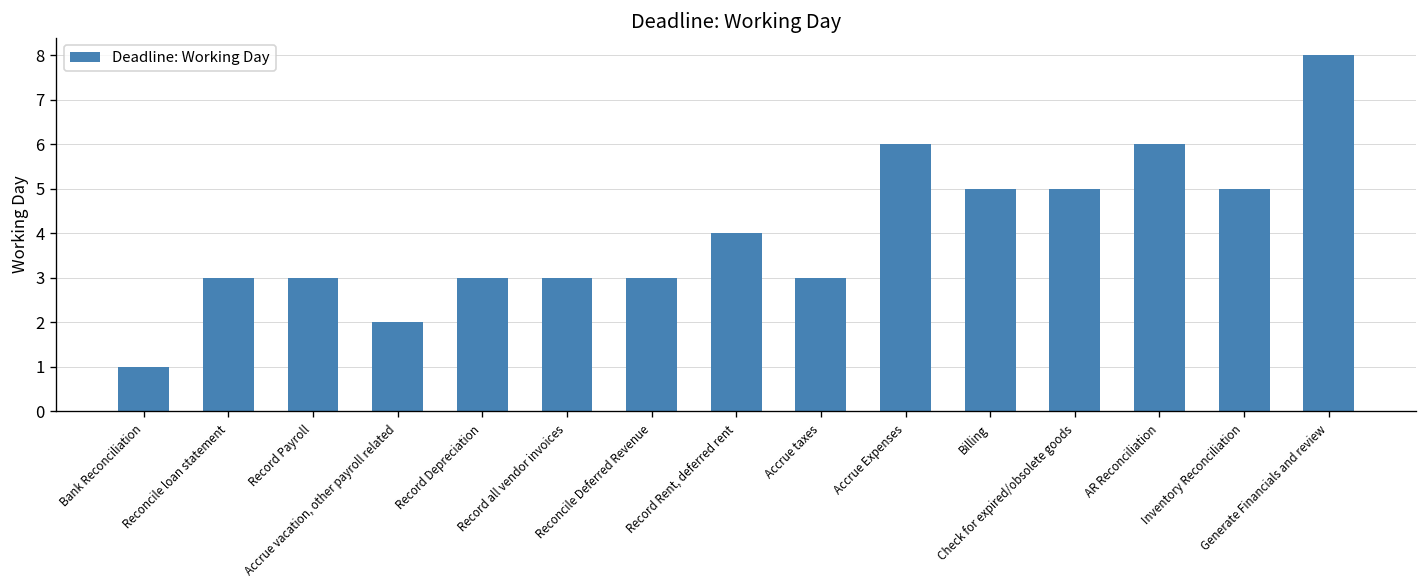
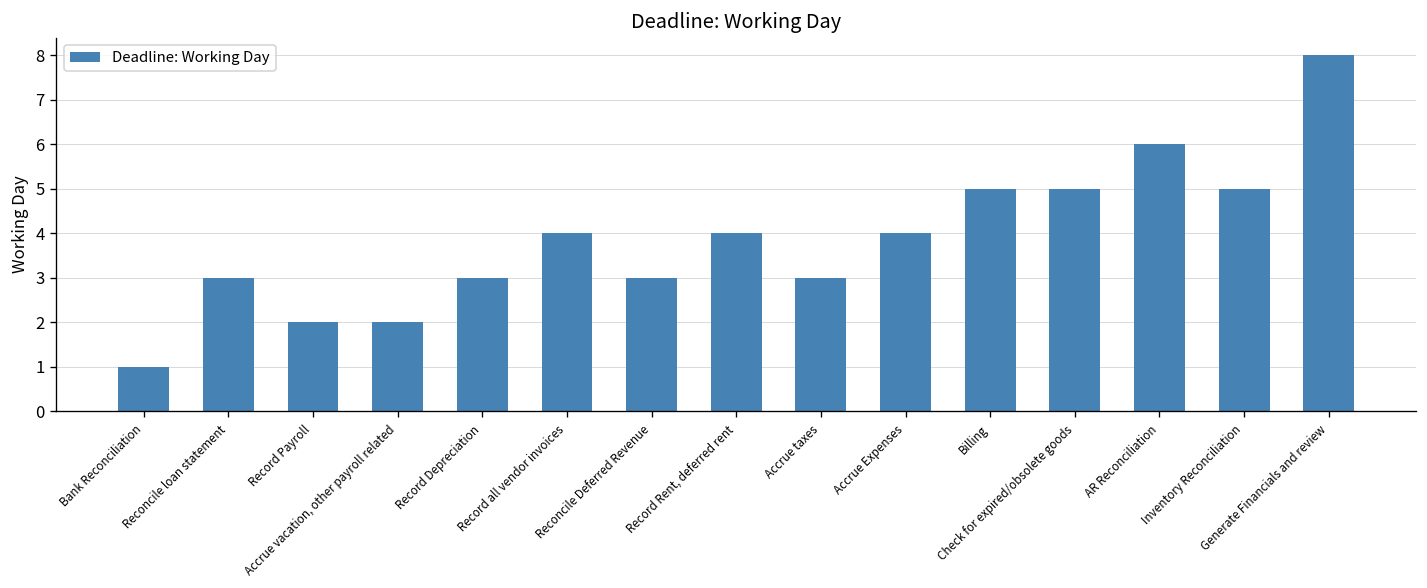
Record Payroll: 3 -> 2
Record all vendor invoices: 3 -> 4
Accrue Expenses: 6 -> 4
